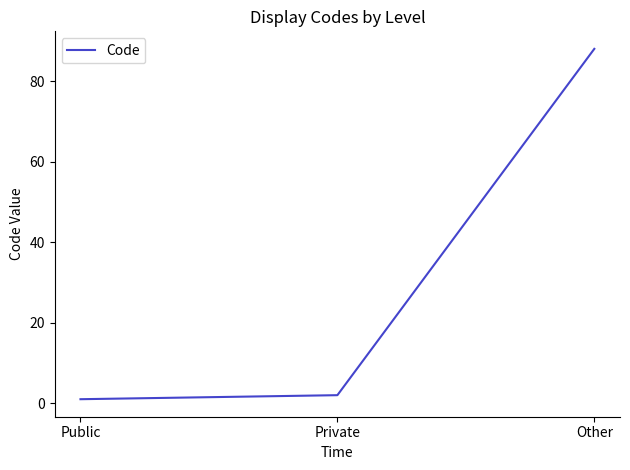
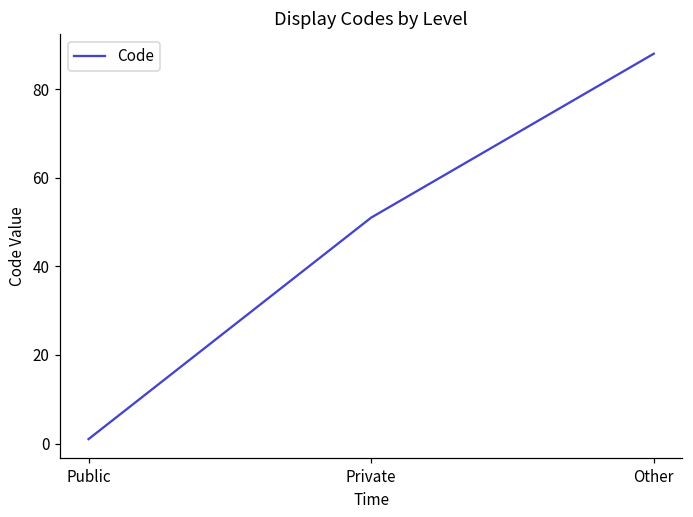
Private: 2 -> 51
